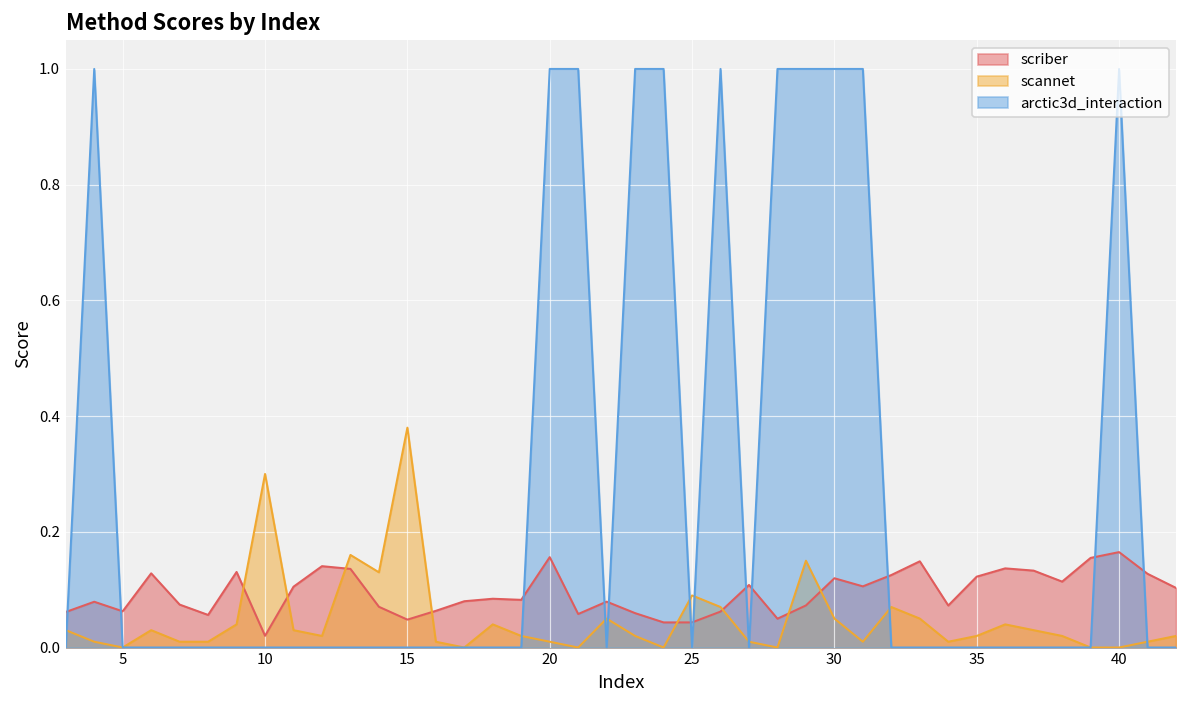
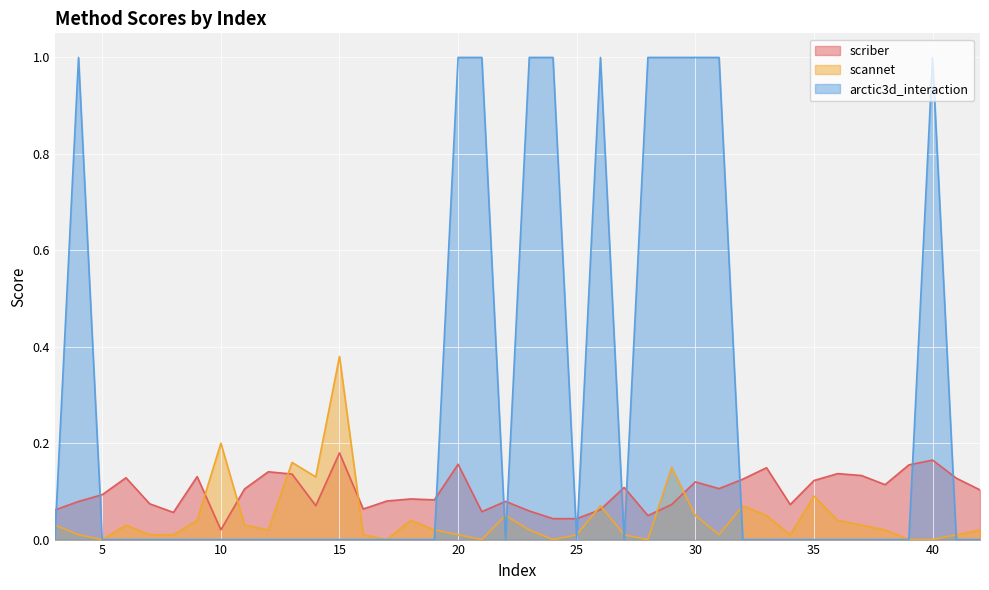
scriber, 5: 0.06 -> 0.09
scannet, 10: 0.3 -> 0.2
scriber, 15: 0.05 -> 0.18
scannet, 25: 0.09 -> 0.01
scannet, 35: 0.02 -> 0.09
